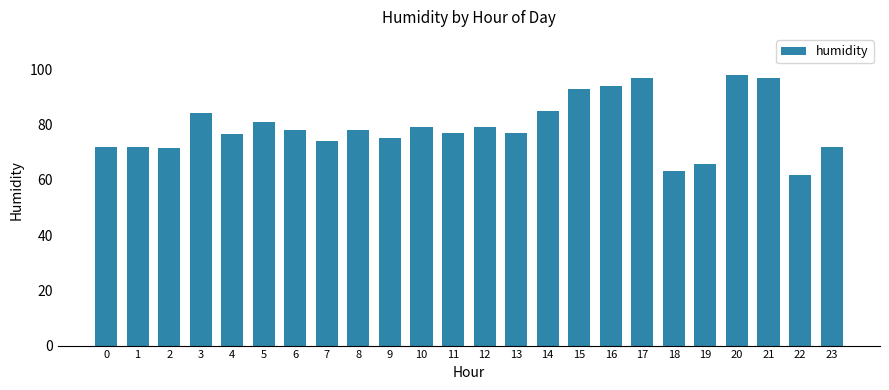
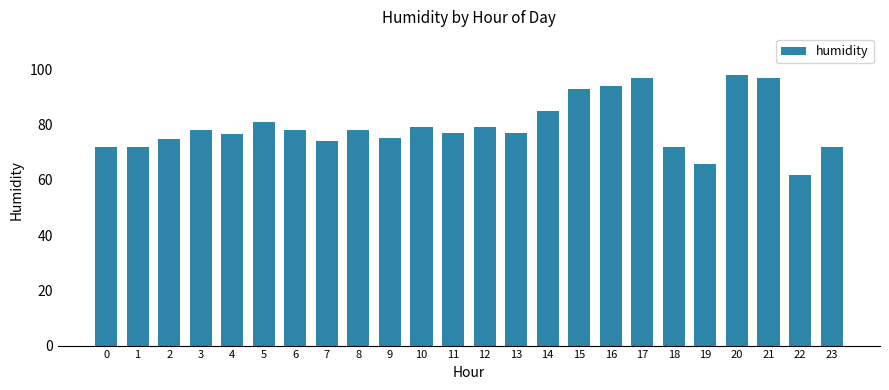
2: 72 -> 75
3: 84 -> 78
18: 63 -> 72
